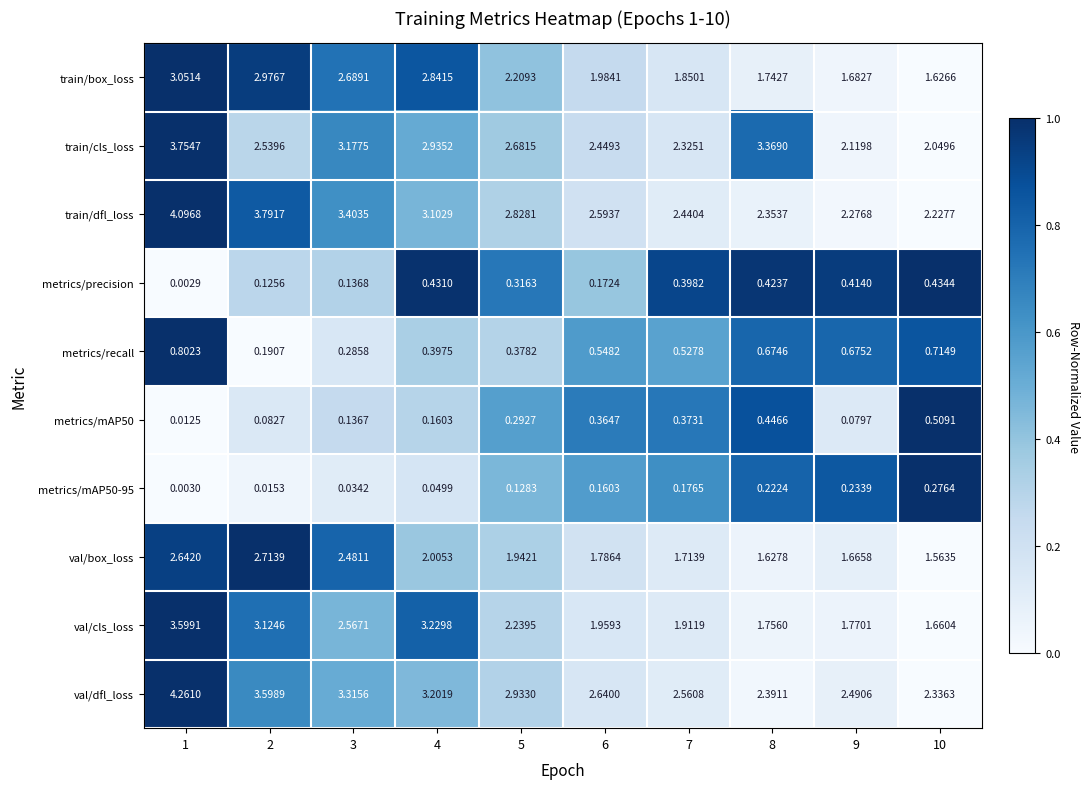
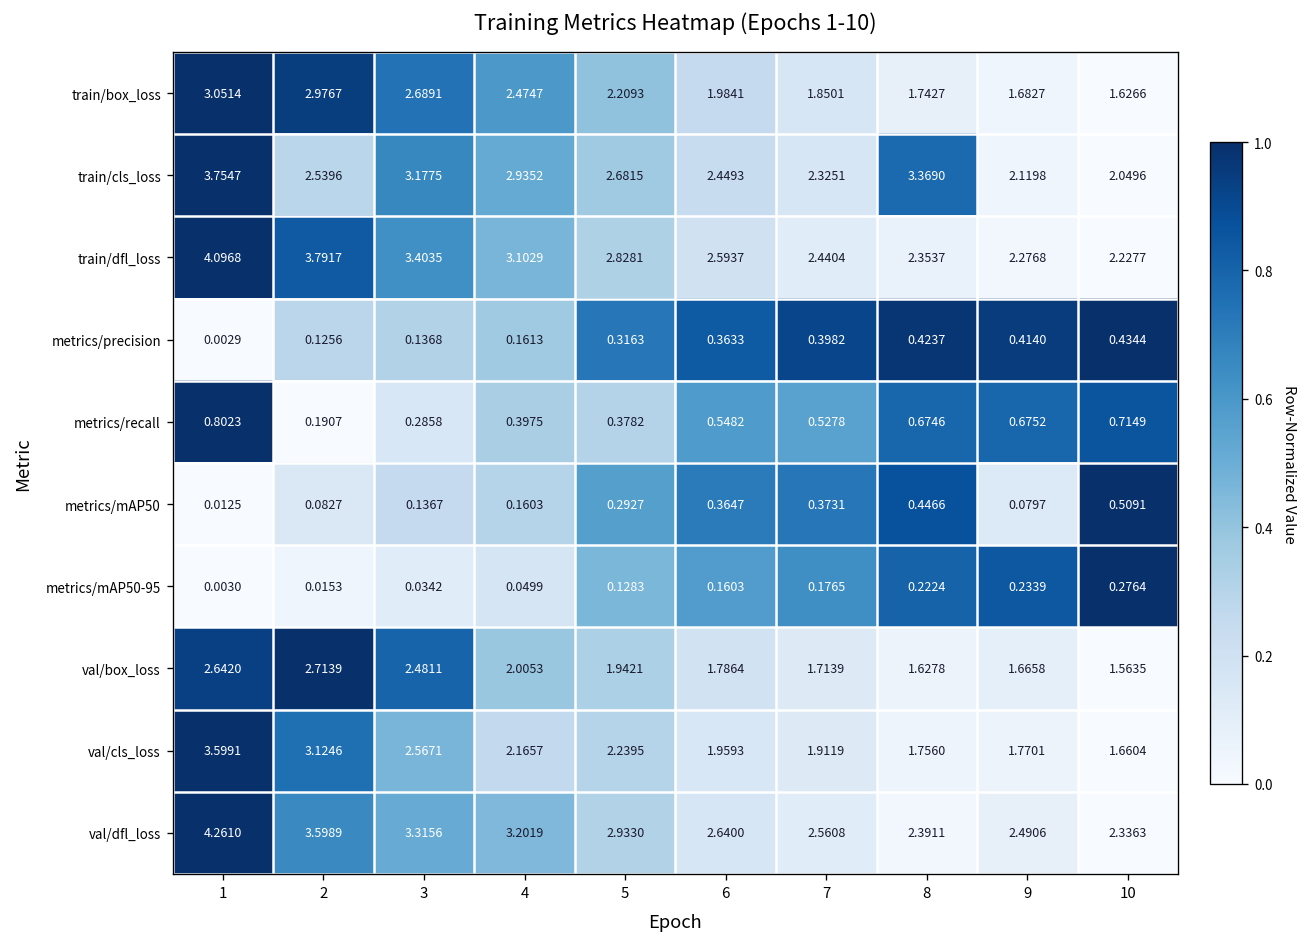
train/box_loss, 4: 2.8415 -> 2.4747
metrics/precision, 4: 0.4310 -> 0.1613
metrics/precision, 6: 0.1724 -> 0.3633
val/cls_loss, 4: 3.2298 -> 2.1657
